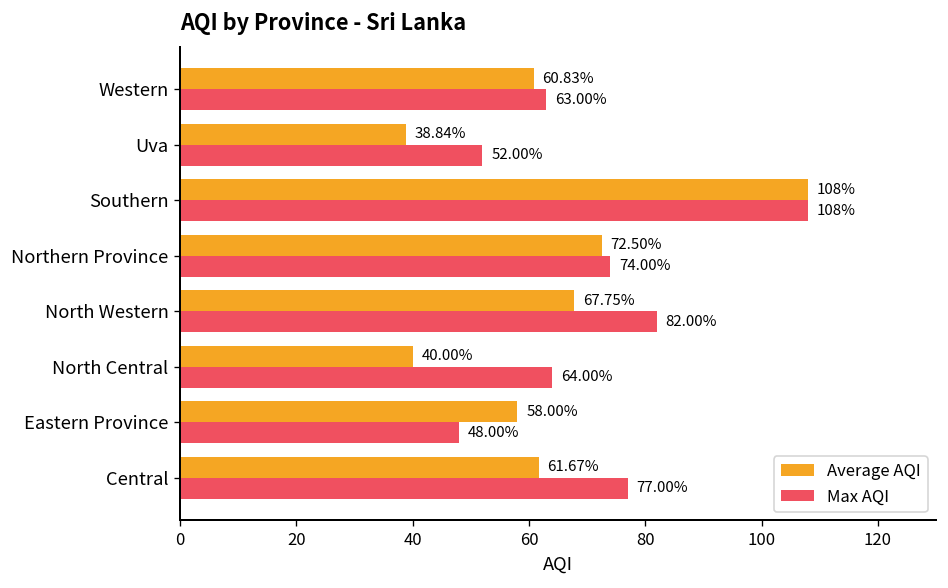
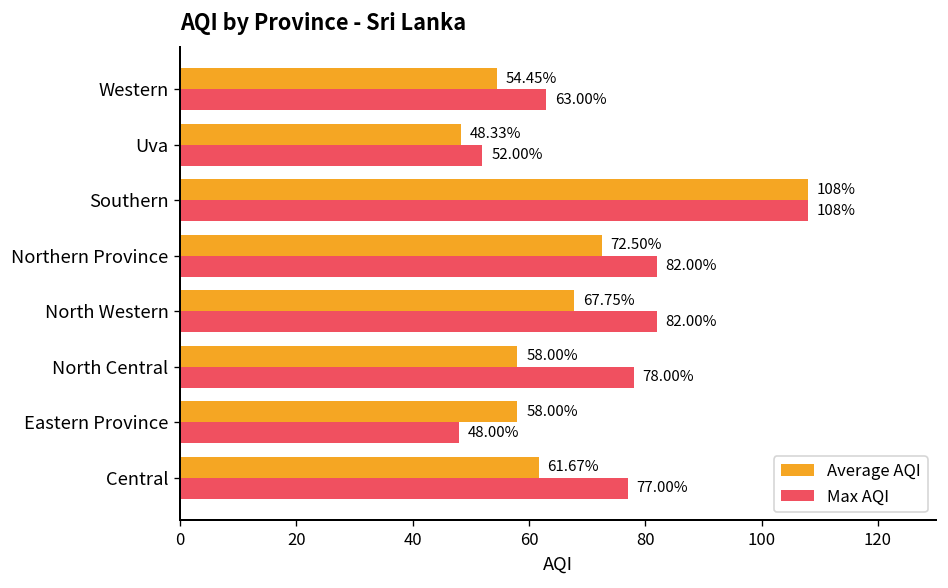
Average AQI, Western: 60.83% -> 54.45%
Average AQI, Uva: 38.84% -> 48.33%
Max AQI, Northern Province: 74.00% -> 82.00%
Average AQI, North Central: 40.00% -> 58.00%
Max AQI, North Central: 64.00% -> 78.00%
